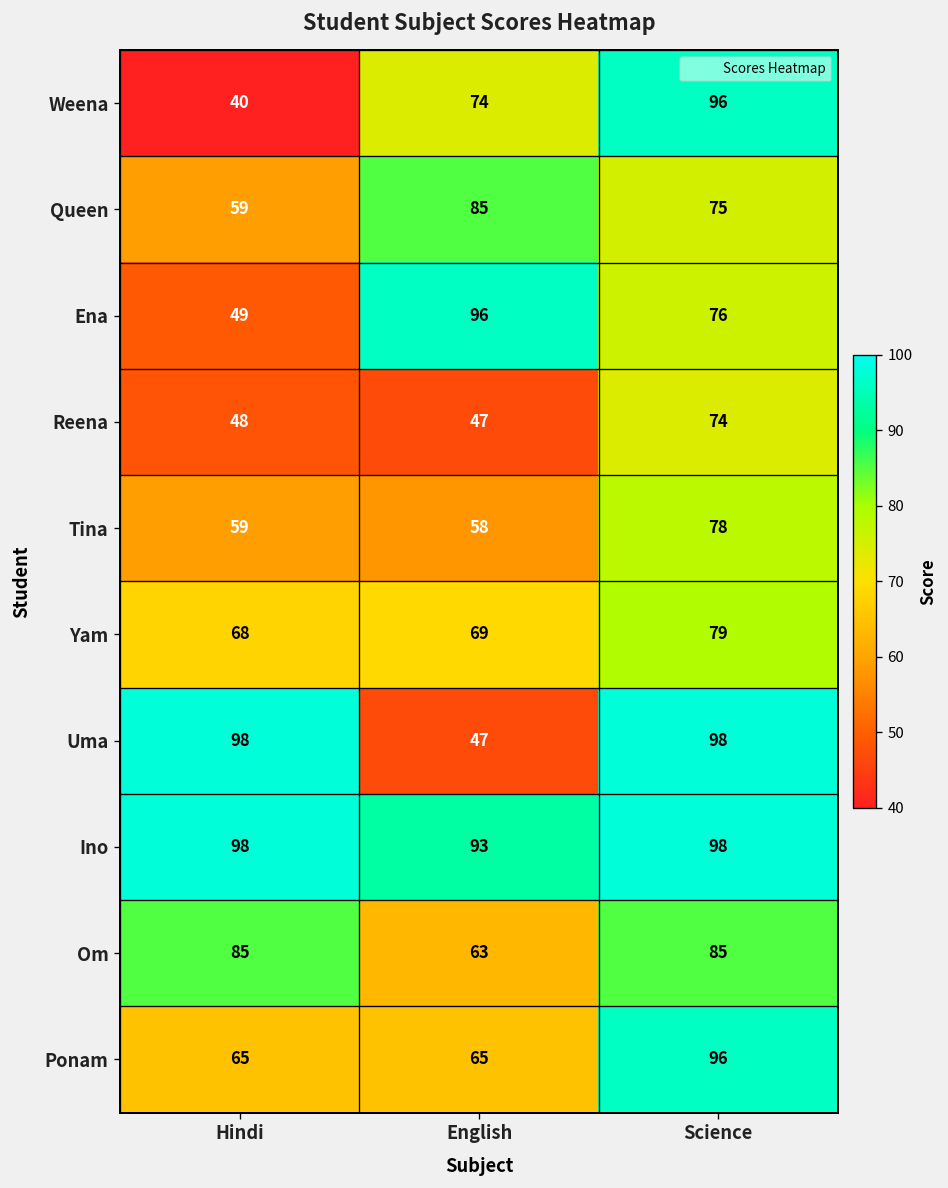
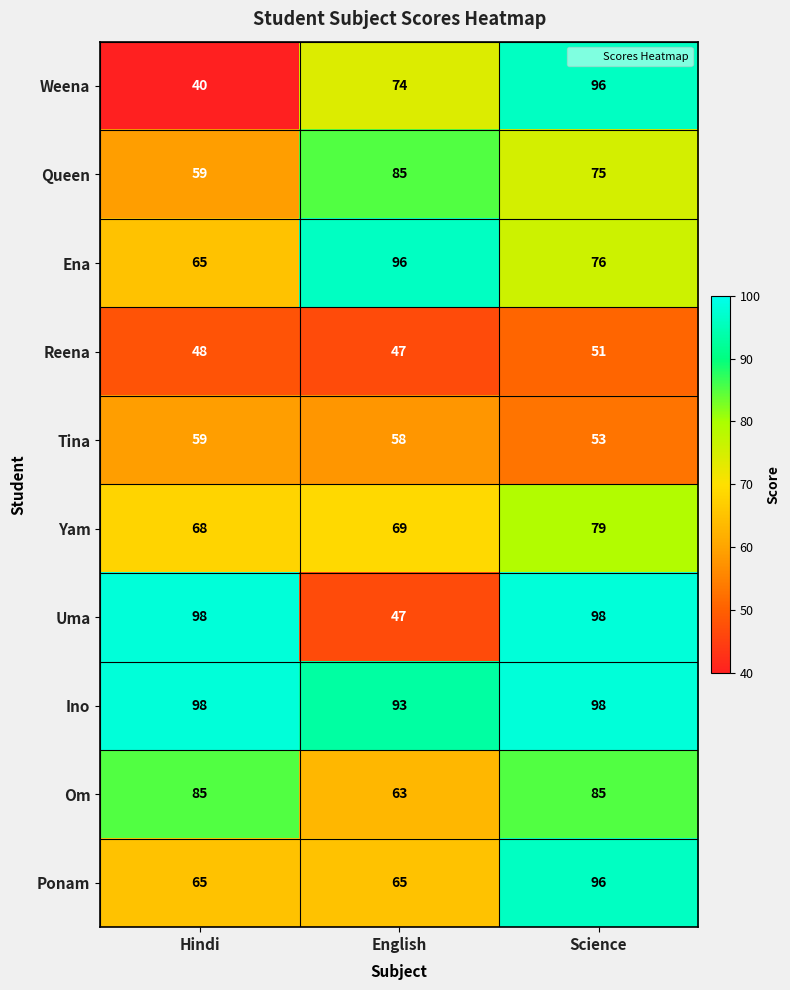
Ena, Hindi: 49 -> 65
Reena, Science: 74 -> 51
Tina, Science: 78 -> 53
